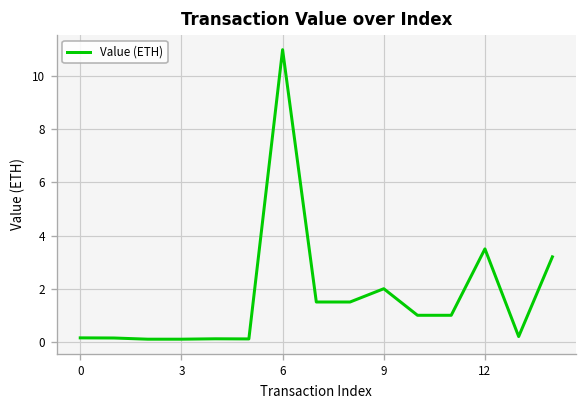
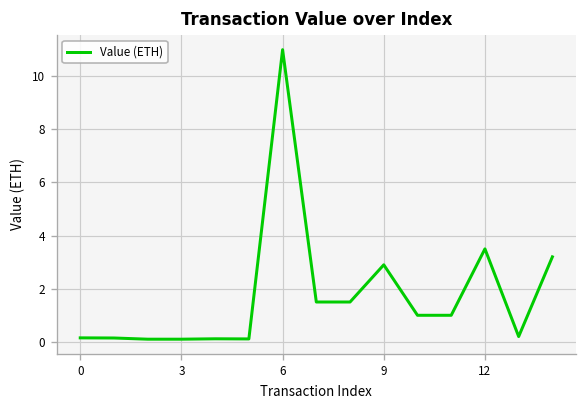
9: 2.0 -> 2.9
